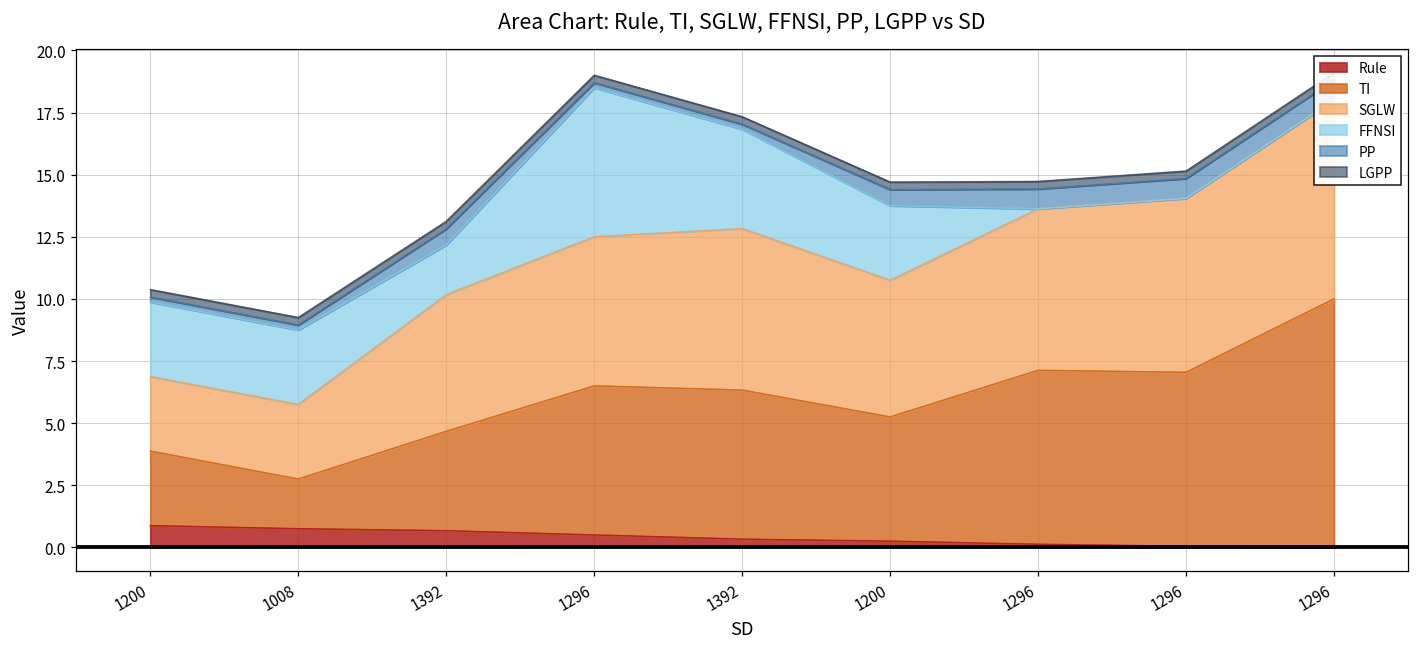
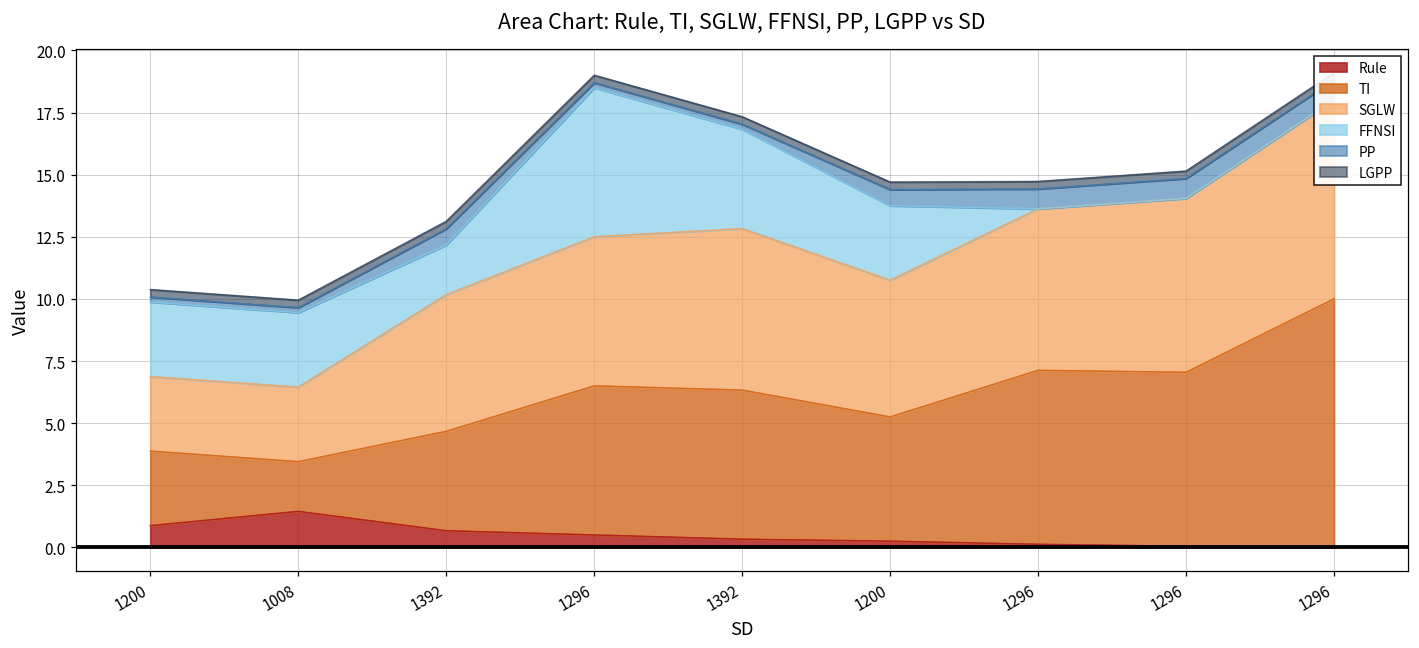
Rule, 1008: 0.8 -> 1.5
